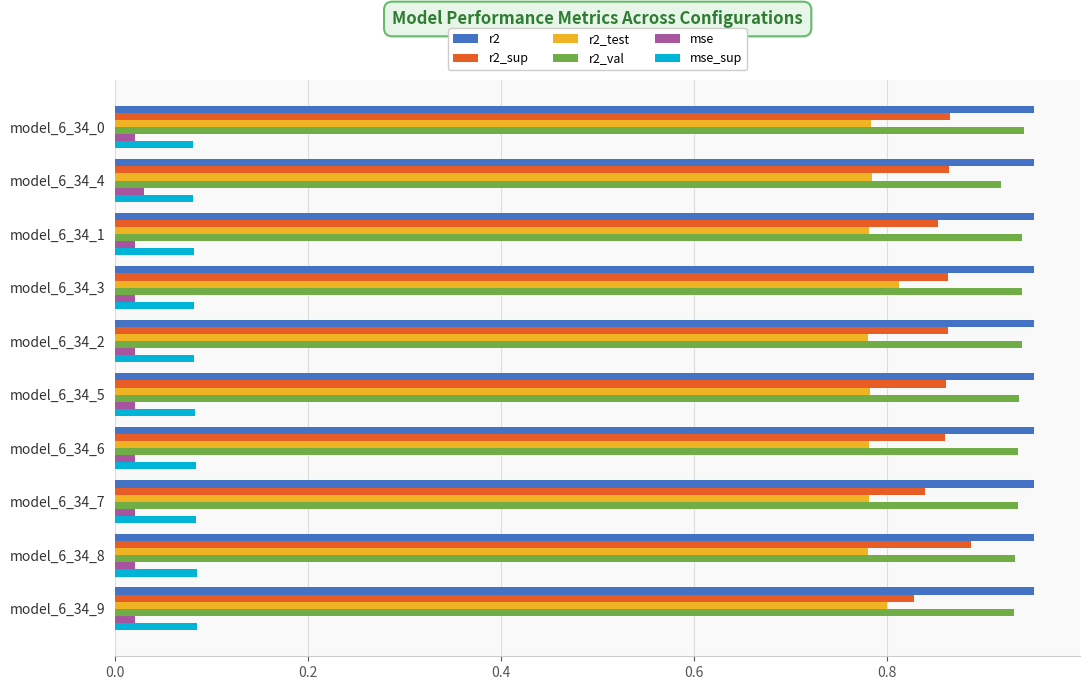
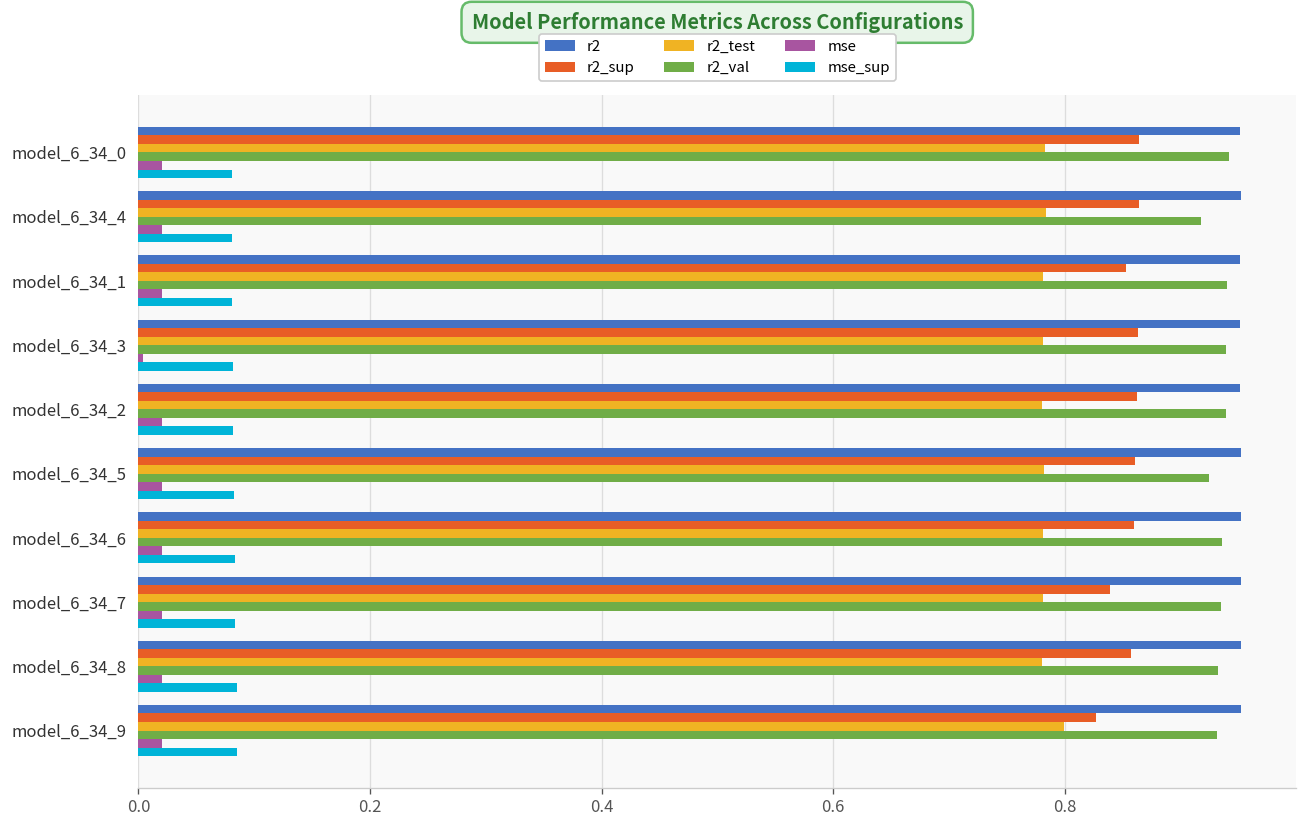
mse, model_6_34_4: 0.03 -> 0.02
r2_test, model_6_34_3: 0.81 -> 0.78
mse, model_6_34_3: 0.02 -> 0.00
r2_val, model_6_34_5: 0.94 -> 0.92
r2_sup, model_6_34_8: 0.89 -> 0.86
